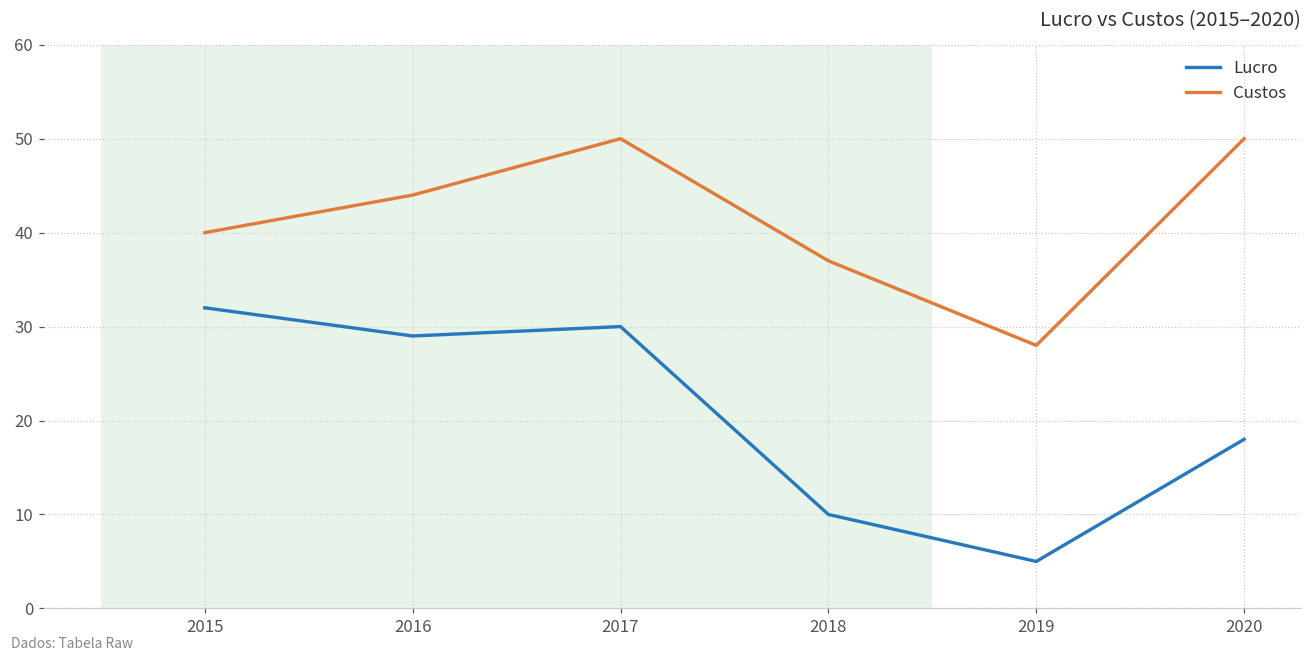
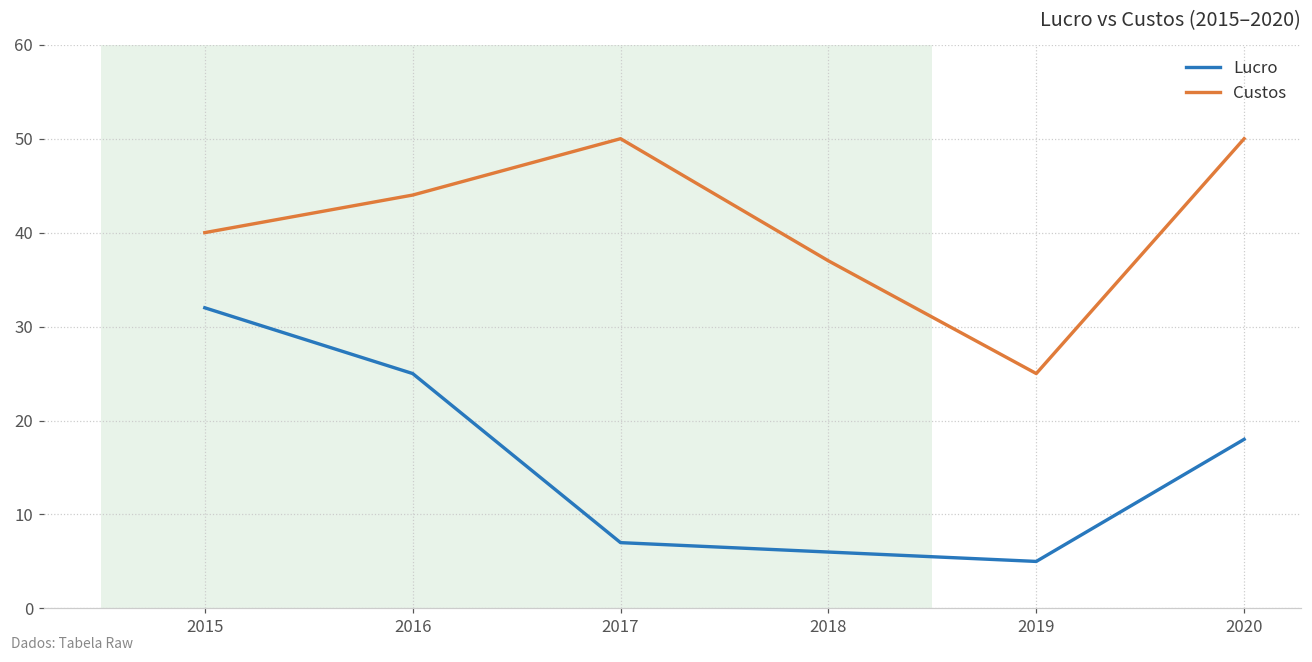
Lucro, 2016: 29 -> 25
Lucro, 2017: 30 -> 7
Lucro, 2018: 10 -> 6
Custos, 2019: 28 -> 25
